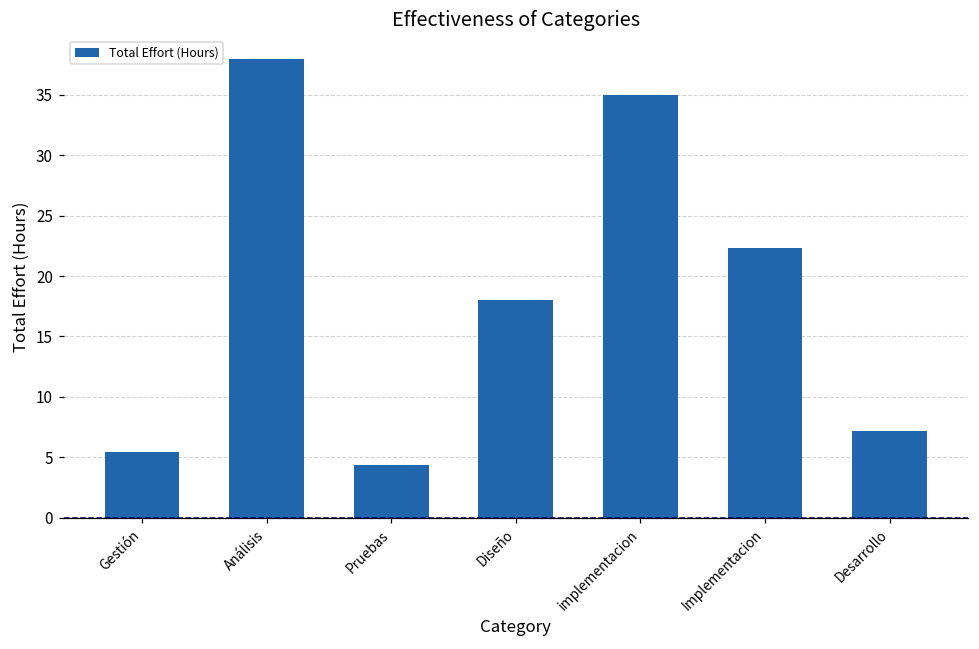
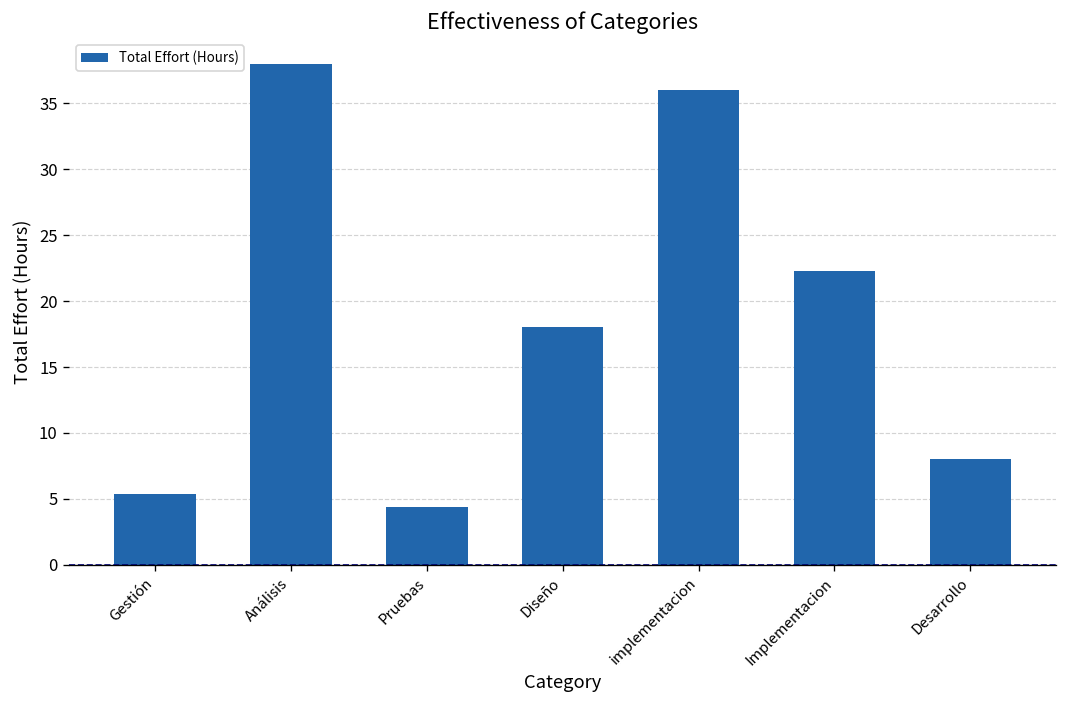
implementacion: 35 -> 36
Desarrollo: 7.2 -> 8.0
